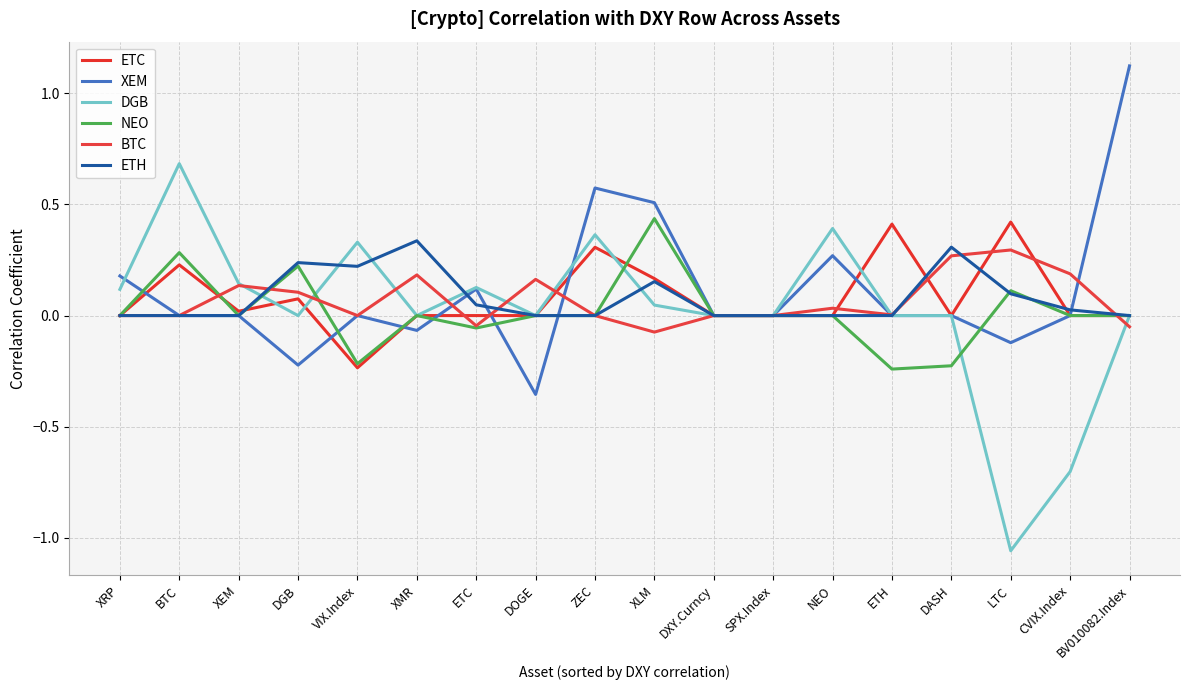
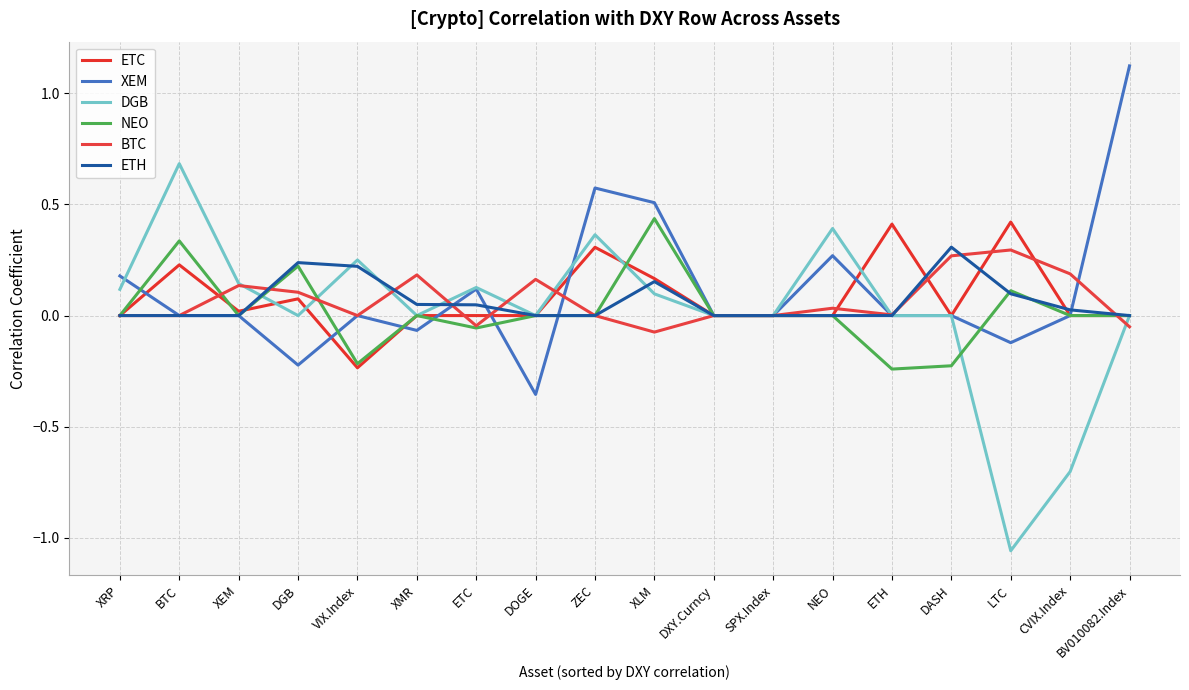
NEO, BTC: 0.28 -> 0.34
DGB, VIX.Index: 0.33 -> 0.25
ETH, XMR: 0.34 -> 0.05
DGB, XLM: 0.05 -> 0.10
